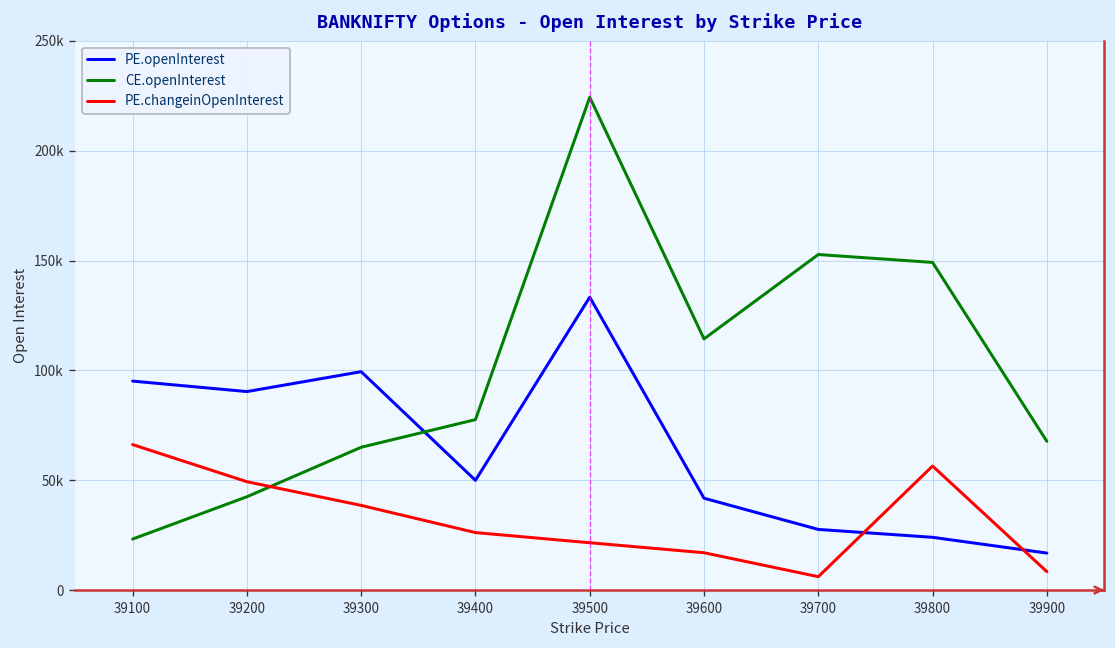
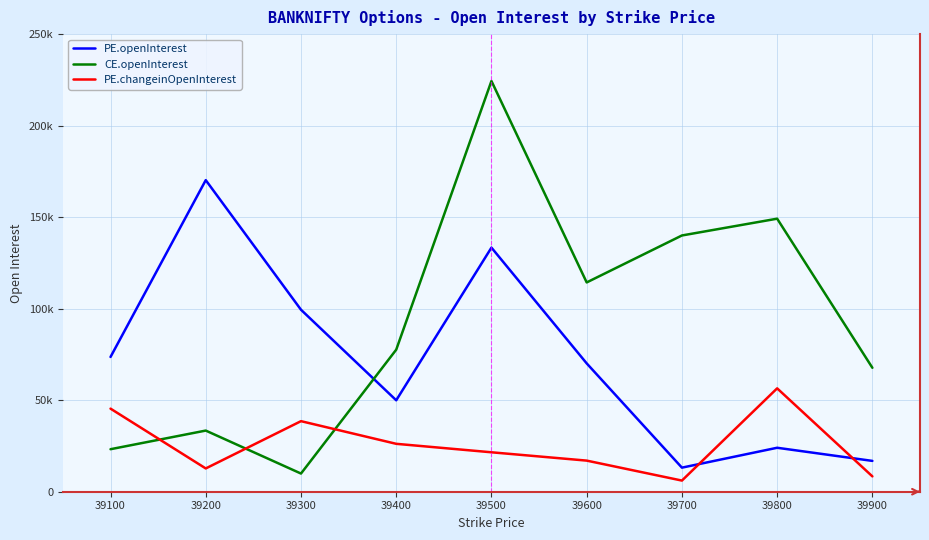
PE.openInterest, 39100: 95000 -> 74000
PE.changeinOpenInterest, 39100: 66000 -> 45000
PE.openInterest, 39200: 90000 -> 170000
CE.openInterest, 39200: 42000 -> 33000
PE.changeinOpenInterest, 39200: 49000 -> 13000
CE.openInterest, 39300: 65000 -> 10000
PE.openInterest, 39600: 42000 -> 70000
PE.openInterest, 39700: 28000 -> 13000
CE.openInterest, 39700: 153000 -> 140000
